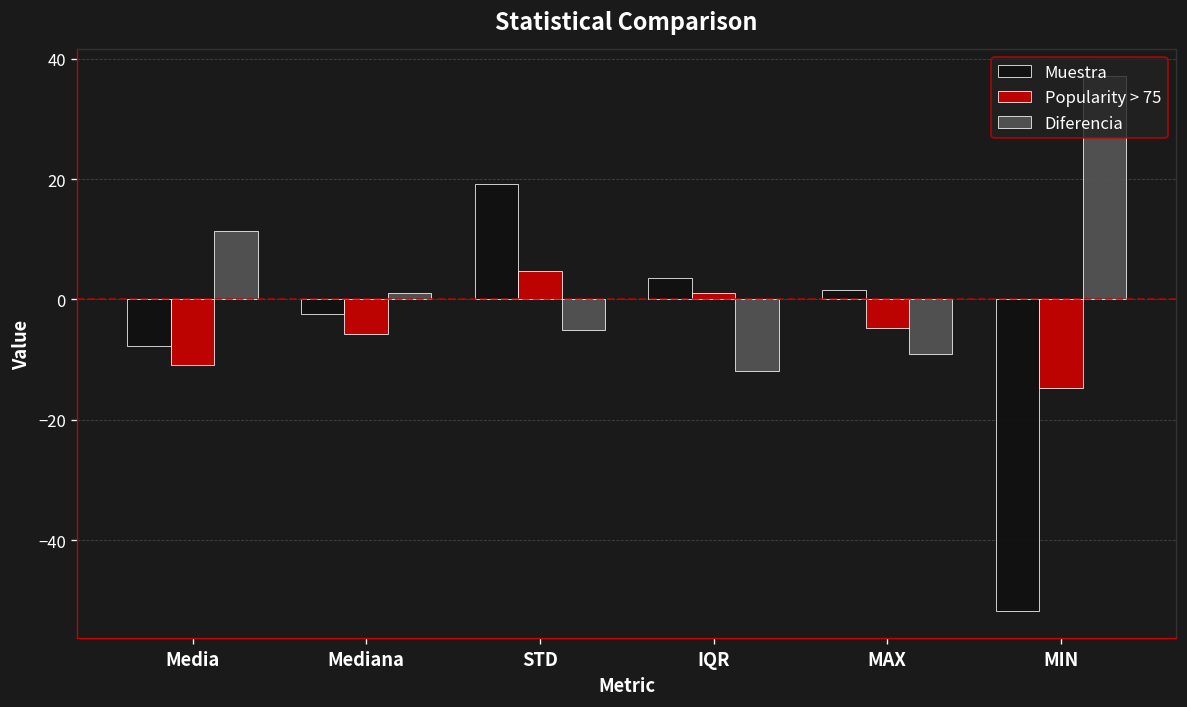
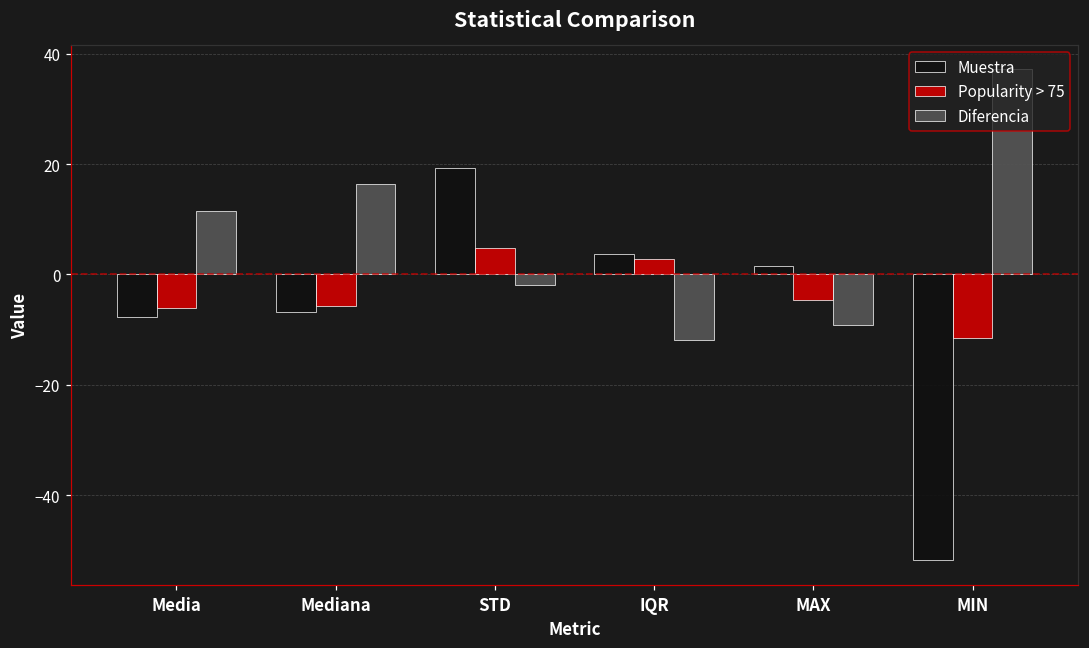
Popularity > 75, Media: -11 -> -6
Muestra, Mediana: -2 -> -7
Diferencia, Mediana: 1 -> 16
Diferencia, STD: -5 -> -2
Popularity > 75, IQR: 1 -> 3
Popularity > 75, MIN: -15 -> -12
